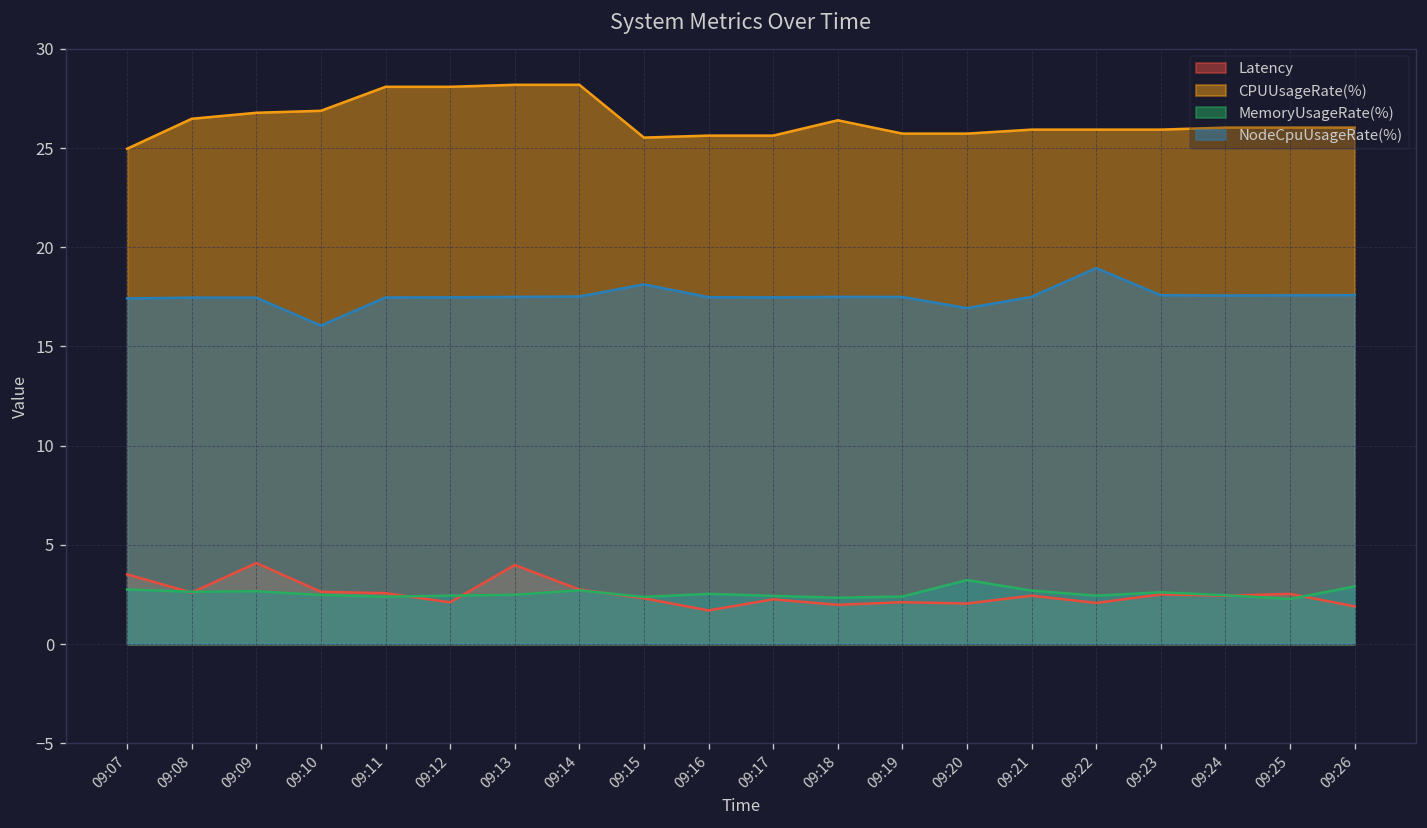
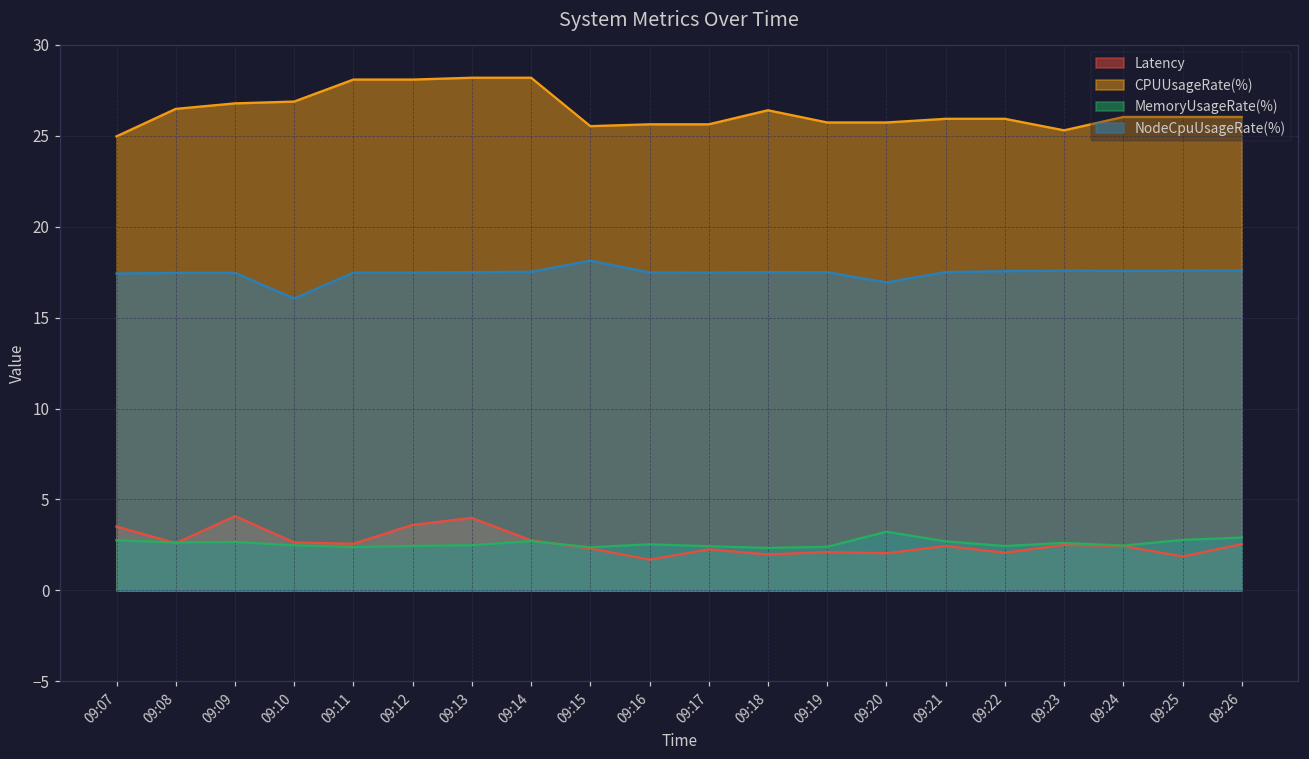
Latency, 09:12: 2.1 -> 3.6
NodeCpuUsageRate(%), 09:22: 18.9 -> 17.5
CPUUsageRate(%), 09:23: 25.9 -> 25.3
Latency, 09:25: 2.5 -> 1.9
MemoryUsageRate(%), 09:25: 2.3 -> 2.8
Latency, 09:26: 1.9 -> 2.5
